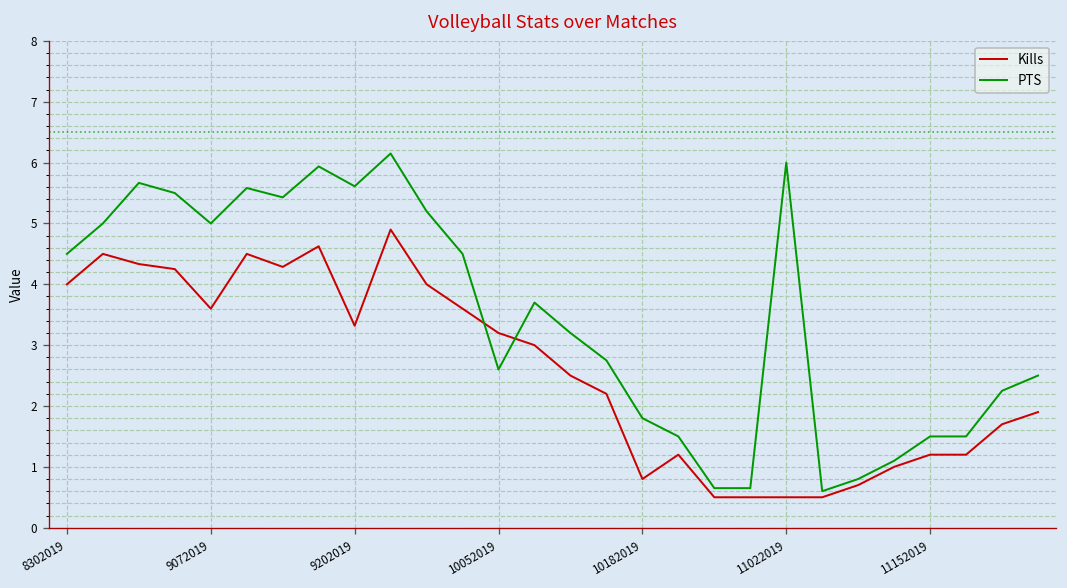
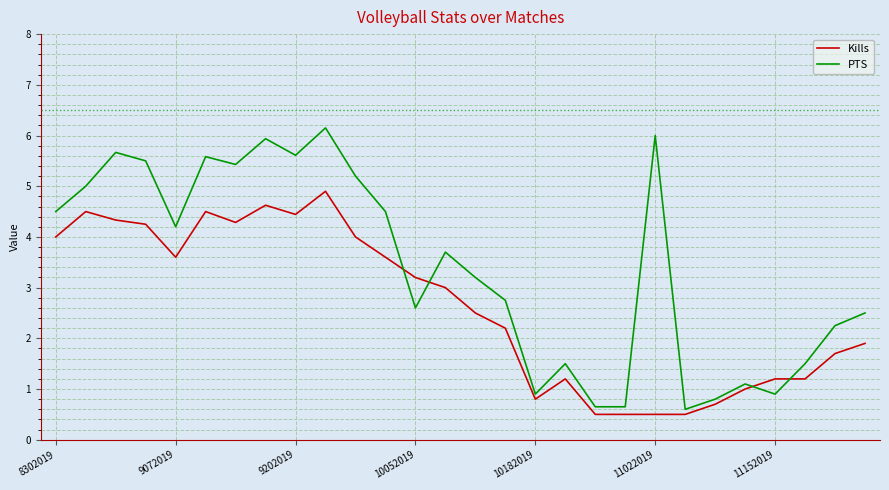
PTS, 9072019: 5.0 -> 4.2
Kills, 9202019: 3.3 -> 4.4
PTS, 10182019: 1.8 -> 0.9
PTS, 11152019: 1.5 -> 0.9
